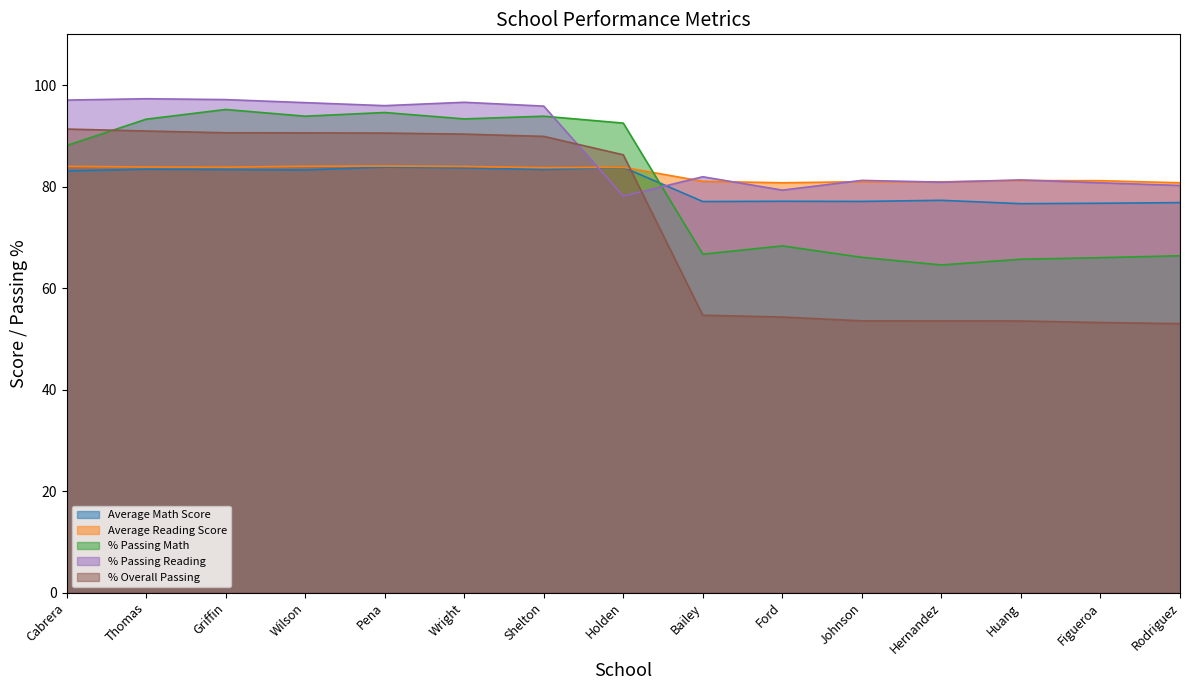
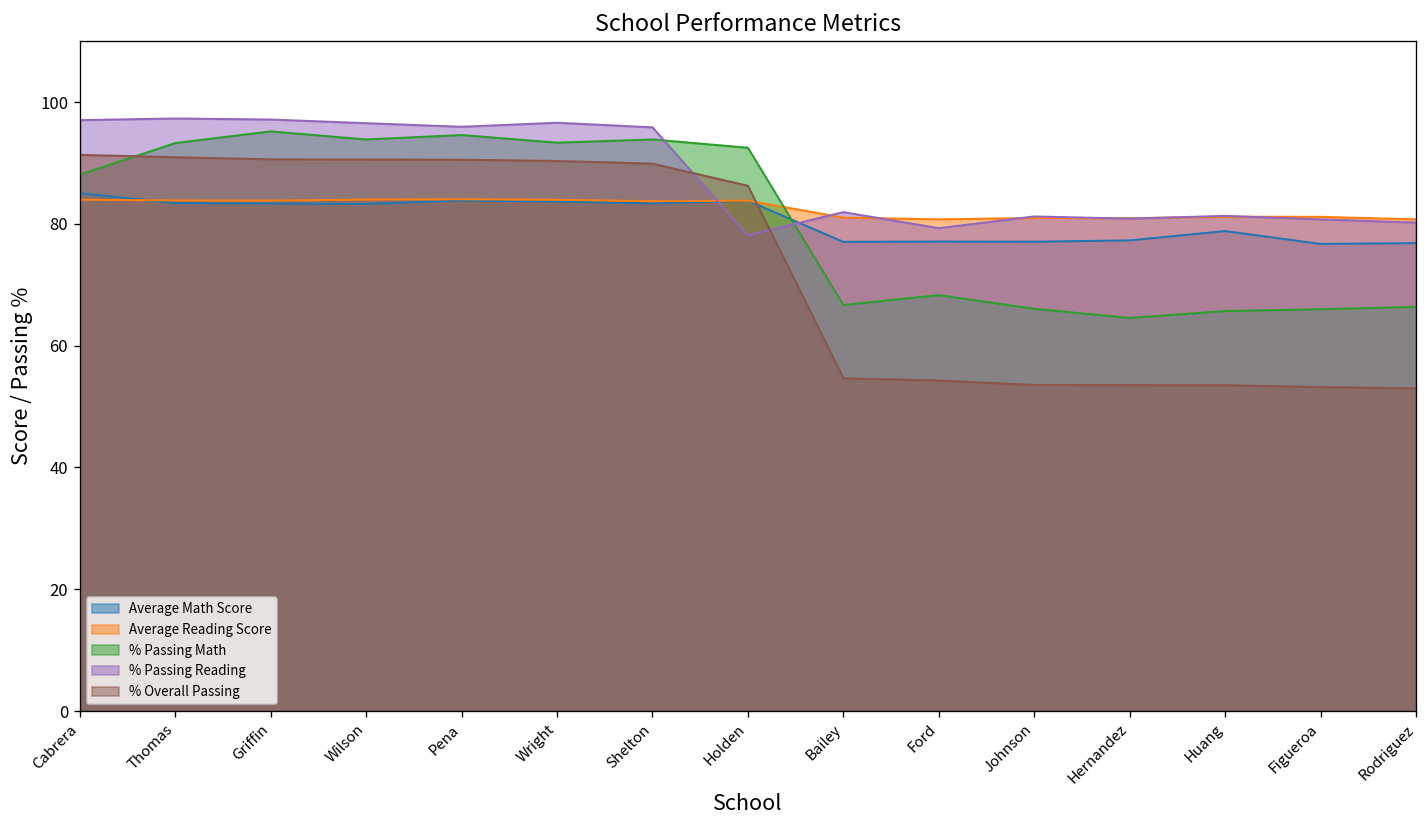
Average Math Score, Cabrera: 83 -> 85
Average Math Score, Huang: 77 -> 79
